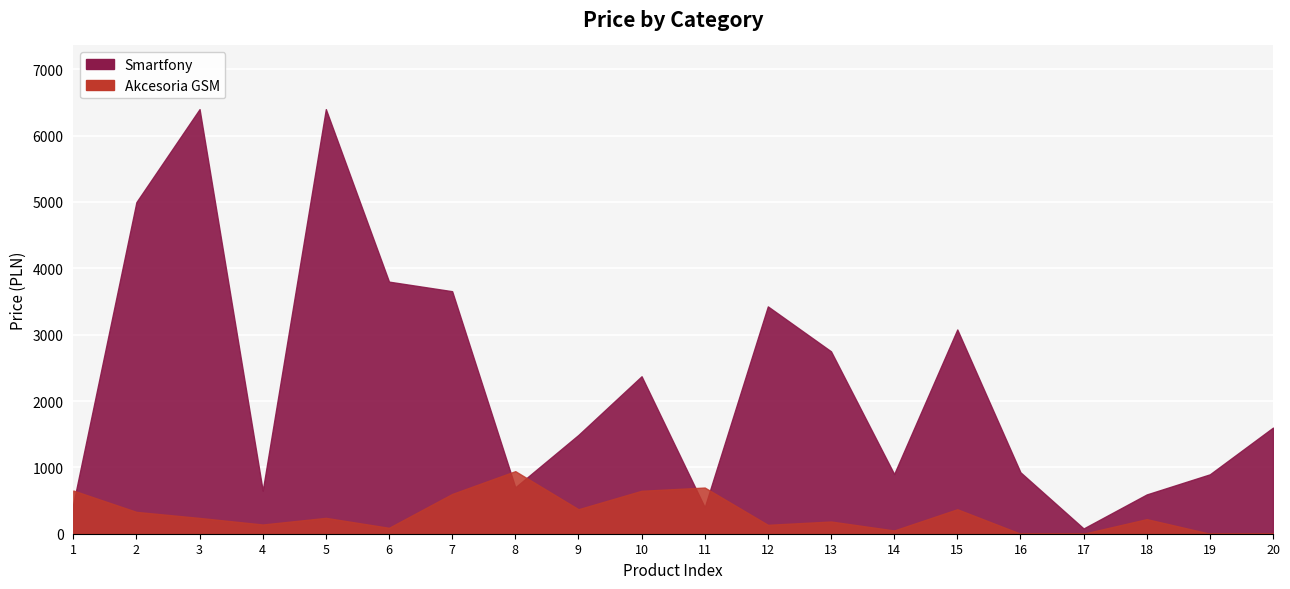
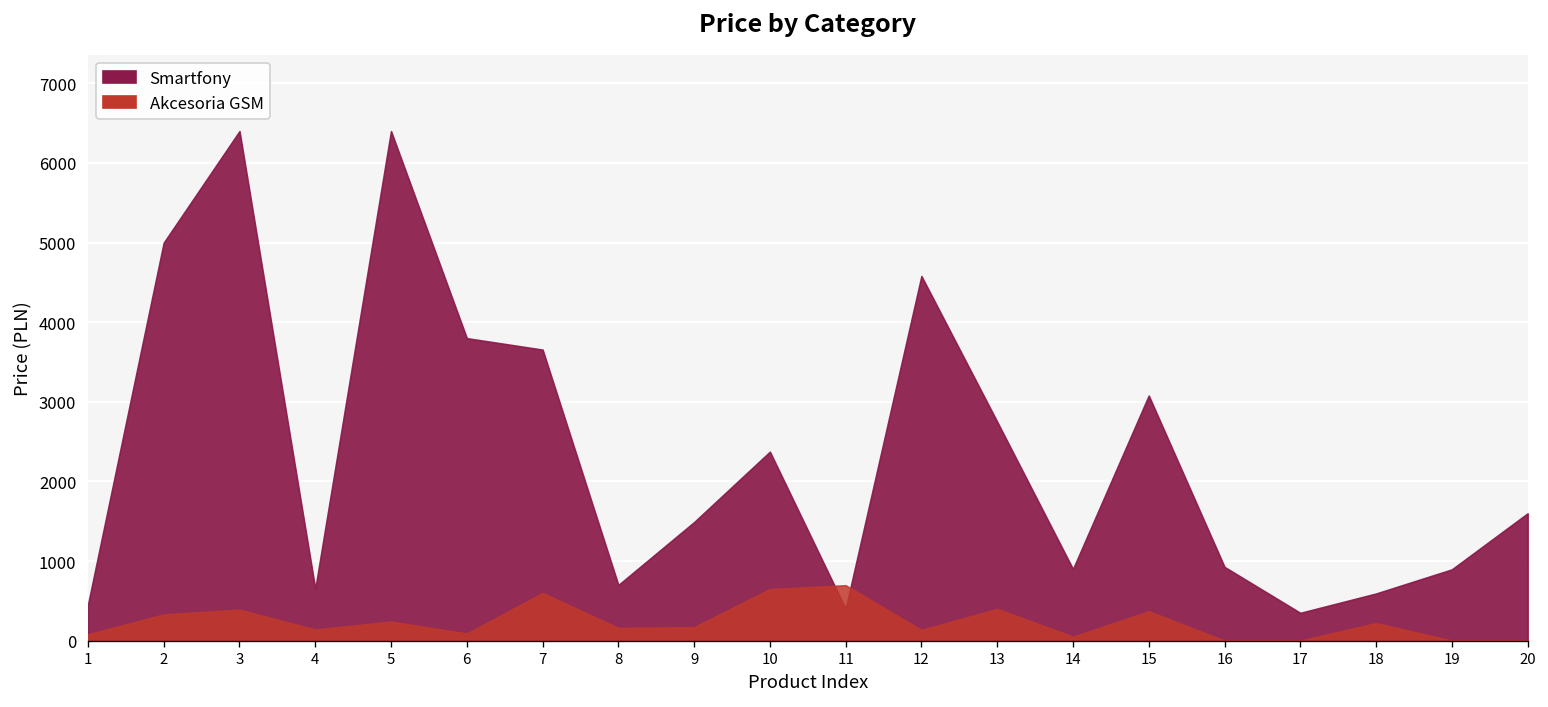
Akcesoria GSM, 1: 700 -> 100
Akcesoria GSM, 3: 200 -> 400
Akcesoria GSM, 8: 900 -> 200
Akcesoria GSM, 9: 400 -> 200
Smartfony, 12: 3400 -> 4600
Akcesoria GSM, 13: 200 -> 400
Smartfony, 17: 100 -> 300
